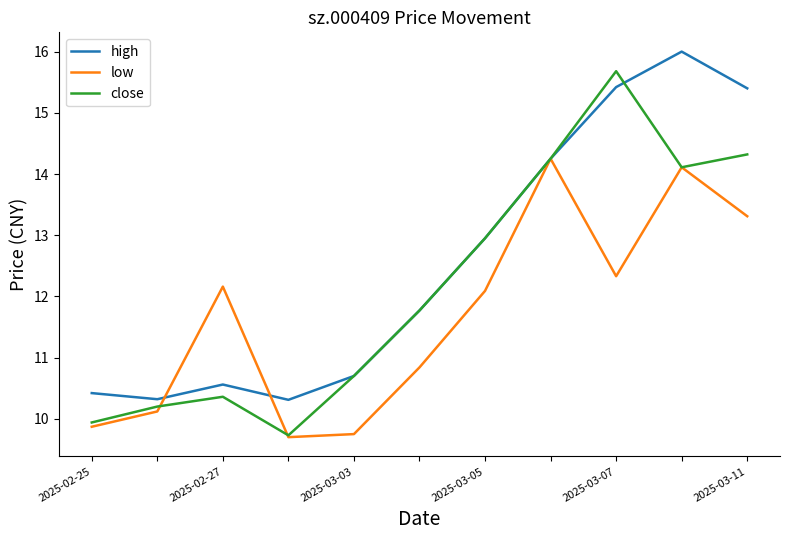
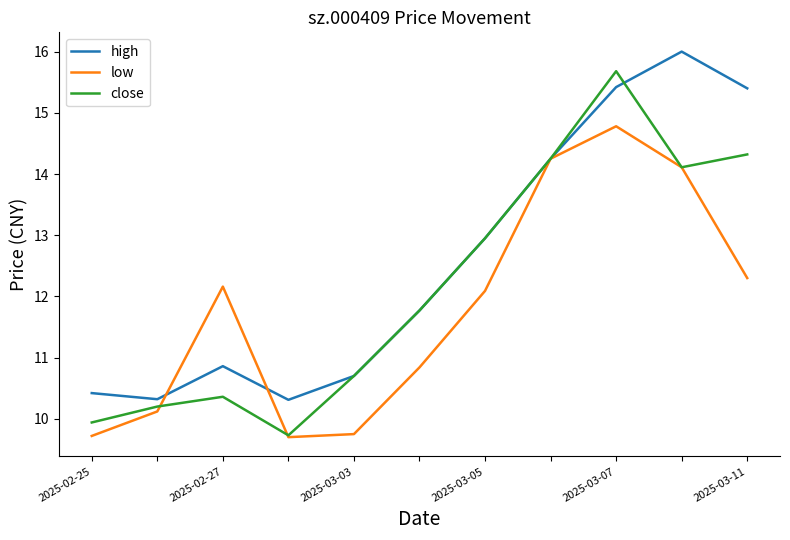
low, 2025-02-25: 9.9 -> 9.7
high, 2025-02-27: 10.6 -> 10.9
low, 2025-03-07: 12.3 -> 14.8
low, 2025-03-11: 13.3 -> 12.3
